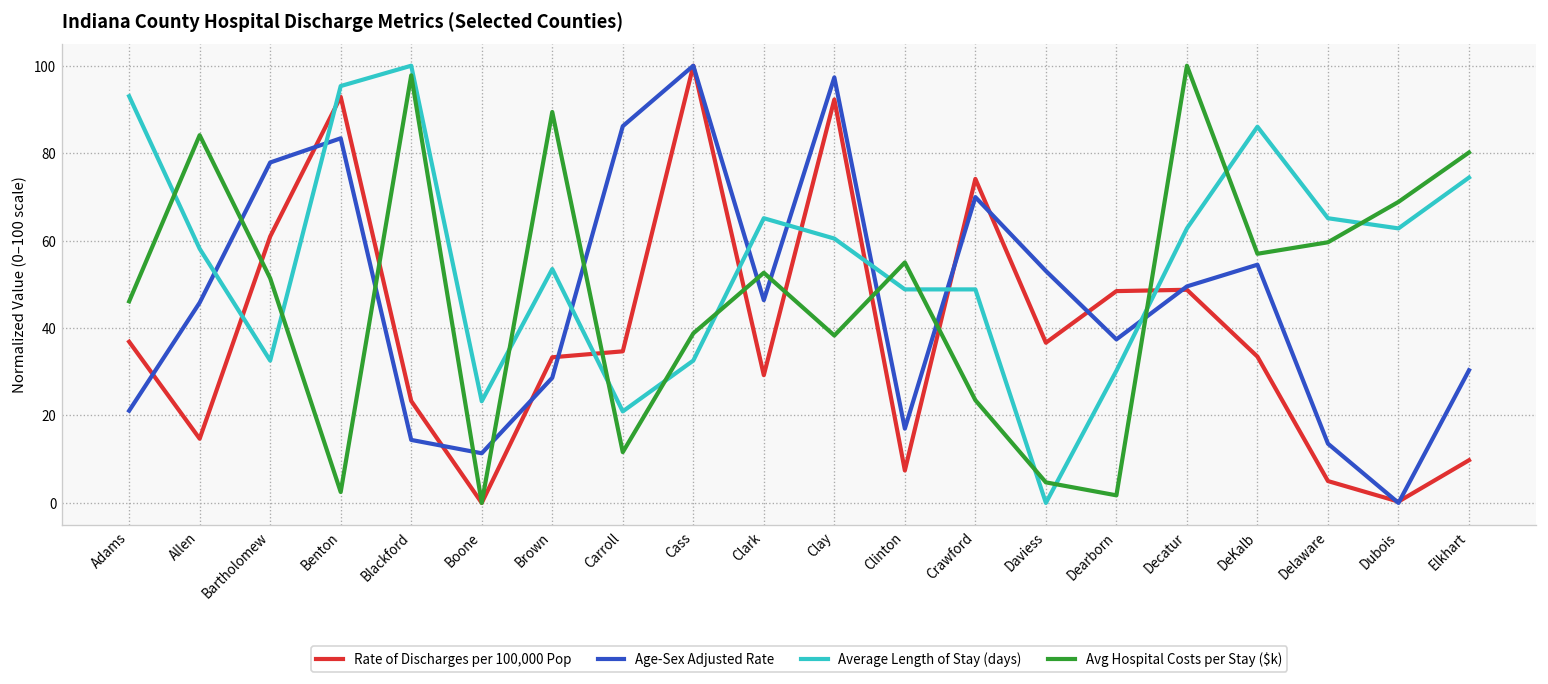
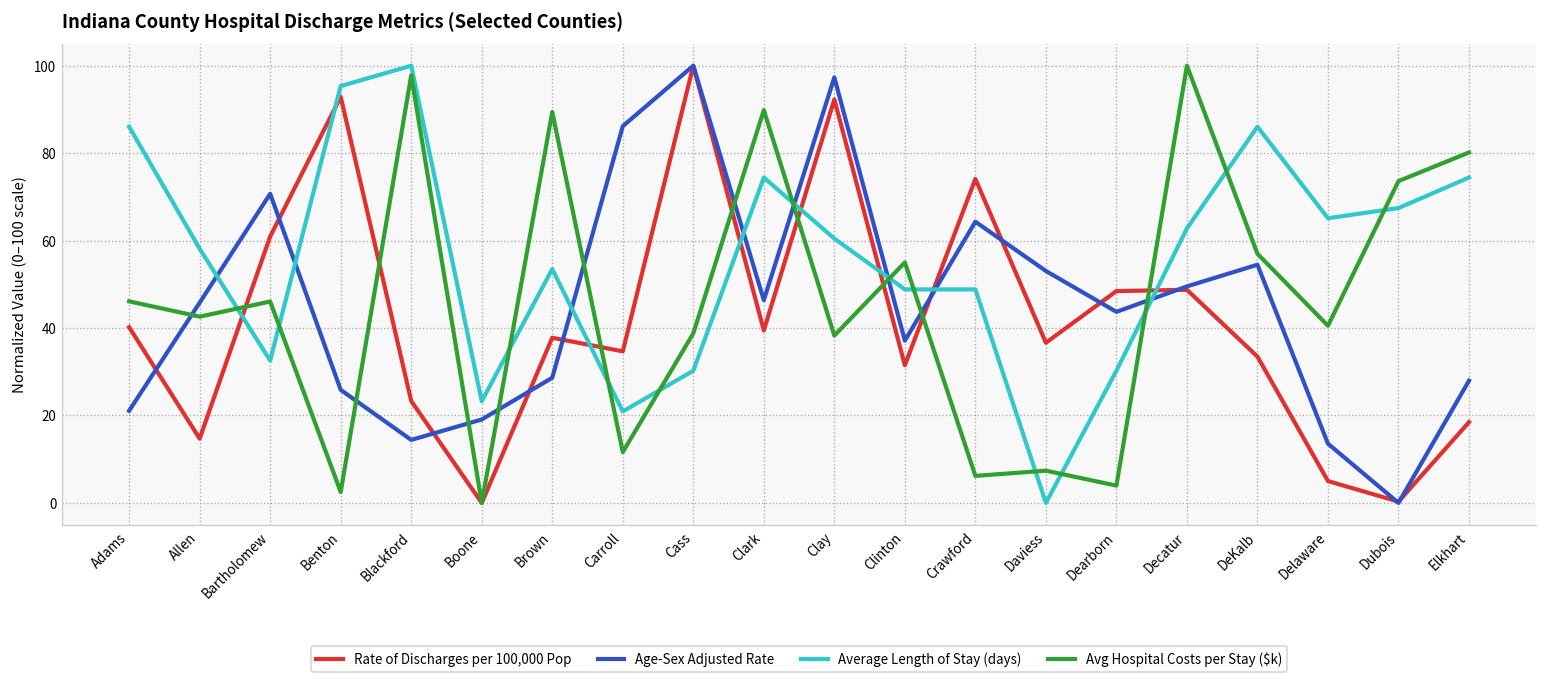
Rate of Discharges per 100,000 Pop, Adams: 37 -> 40
Average Length of Stay (days), Adams: 93 -> 86
Avg Hospital Costs per Stay ($k), Allen: 84 -> 43
Age-Sex Adjusted Rate, Bartholomew: 78 -> 71
Avg Hospital Costs per Stay ($k), Bartholomew: 51 -> 46
Age-Sex Adjusted Rate, Benton: 83 -> 26
Age-Sex Adjusted Rate, Boone: 11 -> 19
Rate of Discharges per 100,000 Pop, Brown: 33 -> 38
Average Length of Stay (days), Cass: 33 -> 30
Rate of Discharges per 100,000 Pop, Clark: 29 -> 39
Average Length of Stay (days), Clark: 65 -> 74
Avg Hospital Costs per Stay ($k), Clark: 53 -> 90
Rate of Discharges per 100,000 Pop, Clinton: 7 -> 31
Age-Sex Adjusted Rate, Clinton: 17 -> 37
Age-Sex Adjusted Rate, Crawford: 70 -> 64
Avg Hospital Costs per Stay ($k), Crawford: 23 -> 6
Avg Hospital Costs per Stay ($k), Daviess: 5 -> 7
Age-Sex Adjusted Rate, Dearborn: 37 -> 44
Avg Hospital Costs per Stay ($k), Dearborn: 2 -> 4
Avg Hospital Costs per Stay ($k), Delaware: 60 -> 41
Average Length of Stay (days), Dubois: 63 -> 67
Avg Hospital Costs per Stay ($k), Dubois: 69 -> 74
Rate of Discharges per 100,000 Pop, Elkhart: 10 -> 18
Age-Sex Adjusted Rate, Elkhart: 30 -> 28
